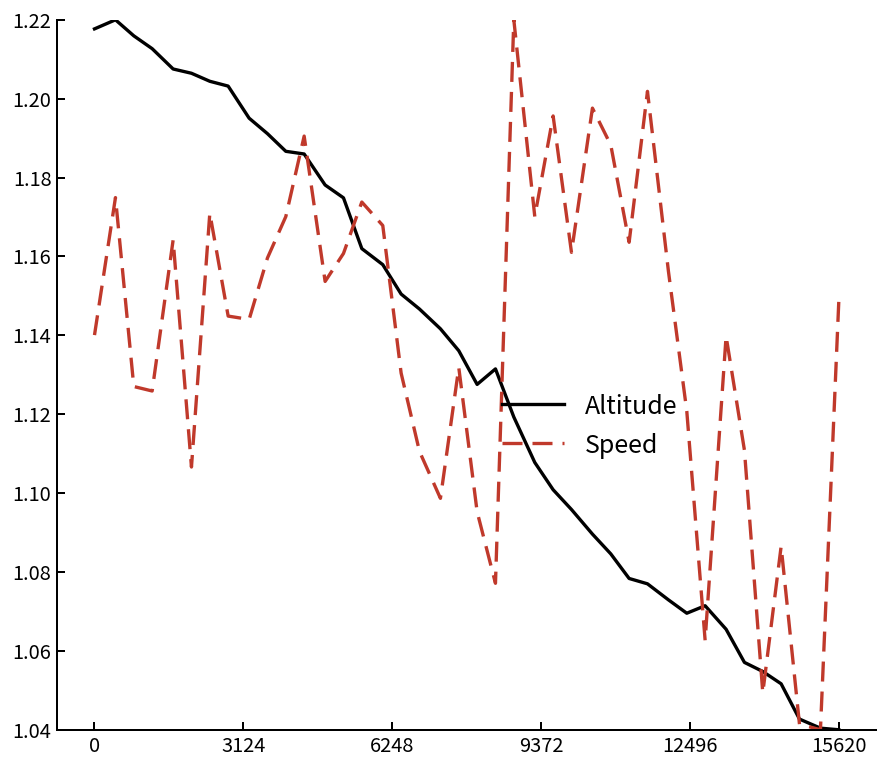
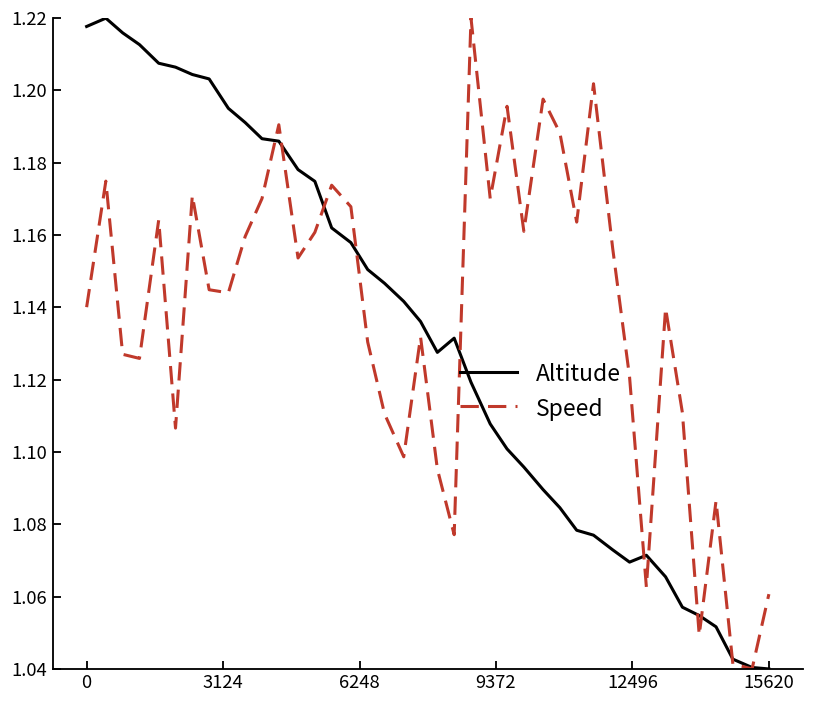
Speed, 15620: 1.149 -> 1.061
